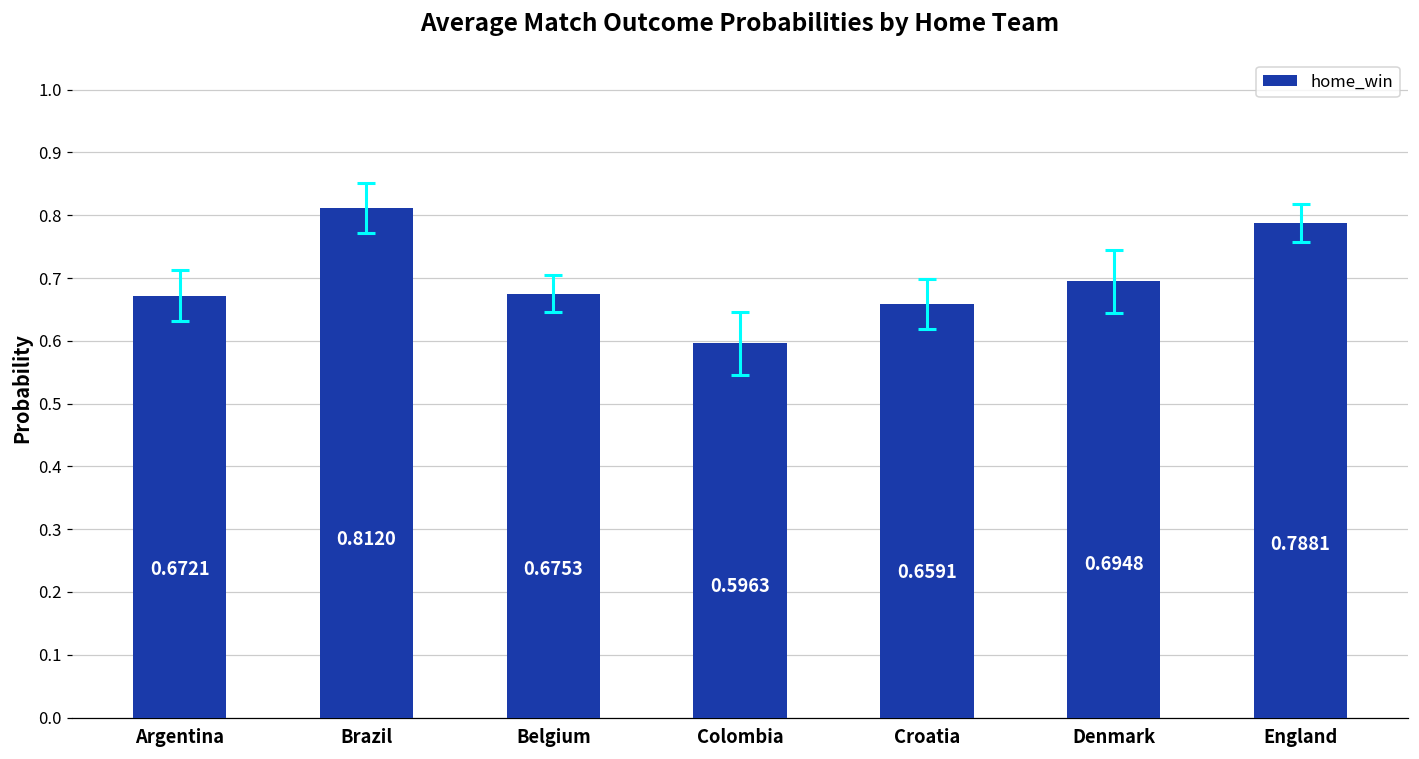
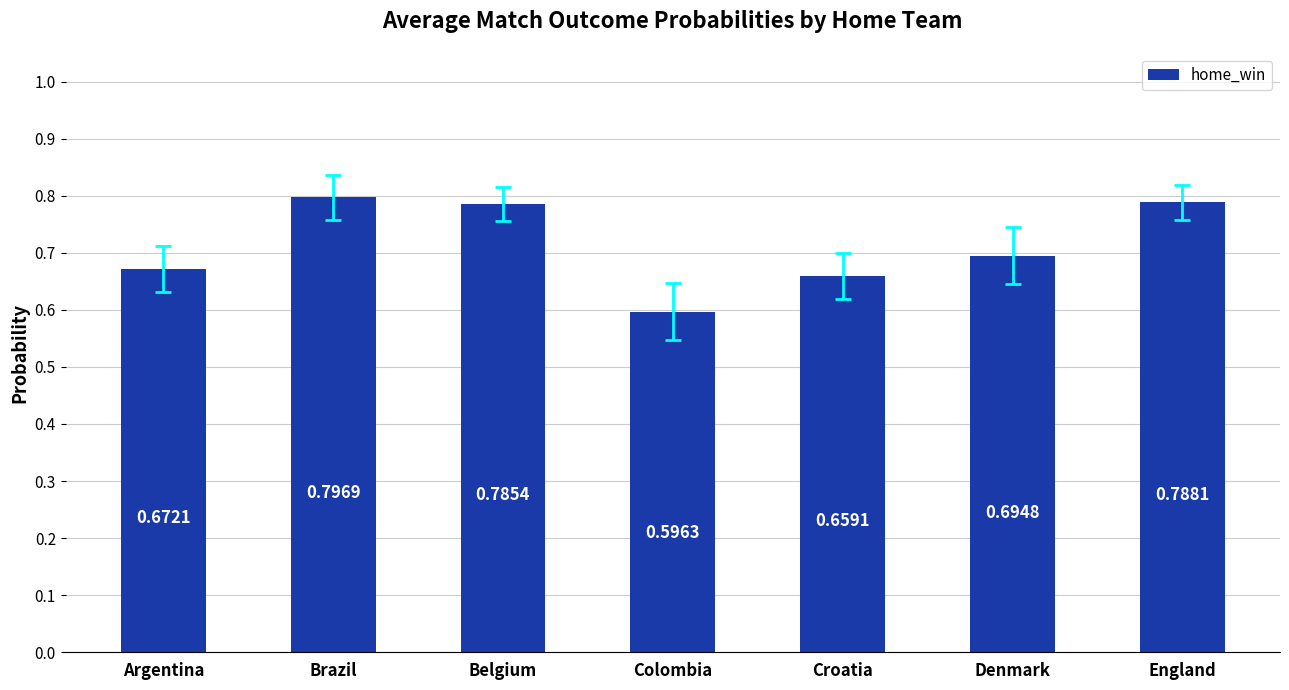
home_win, Brazil: 0.8120 -> 0.7969
home_win, Belgium: 0.6753 -> 0.7854
